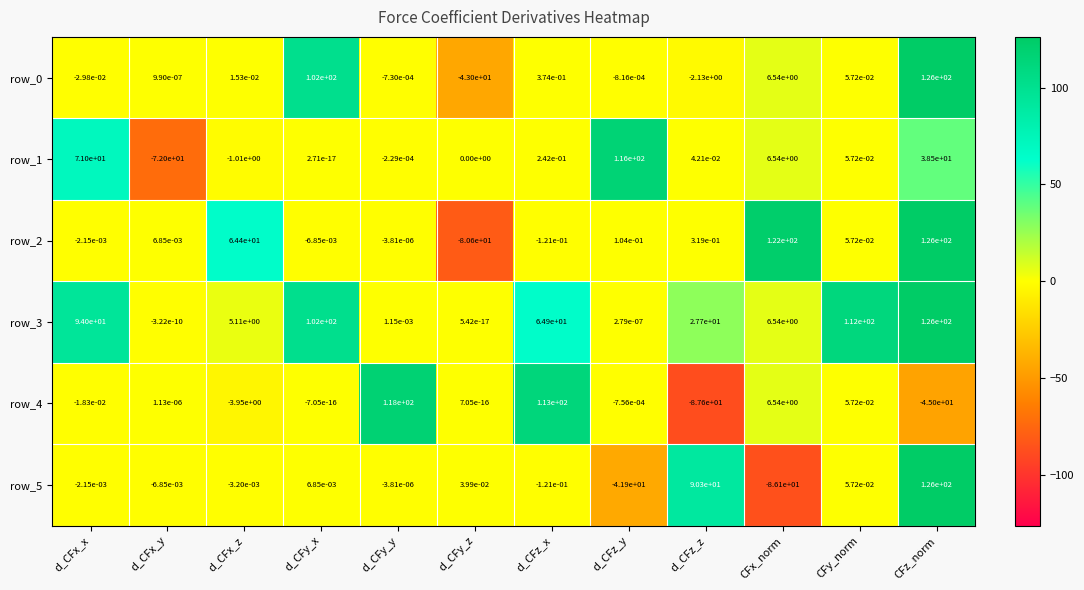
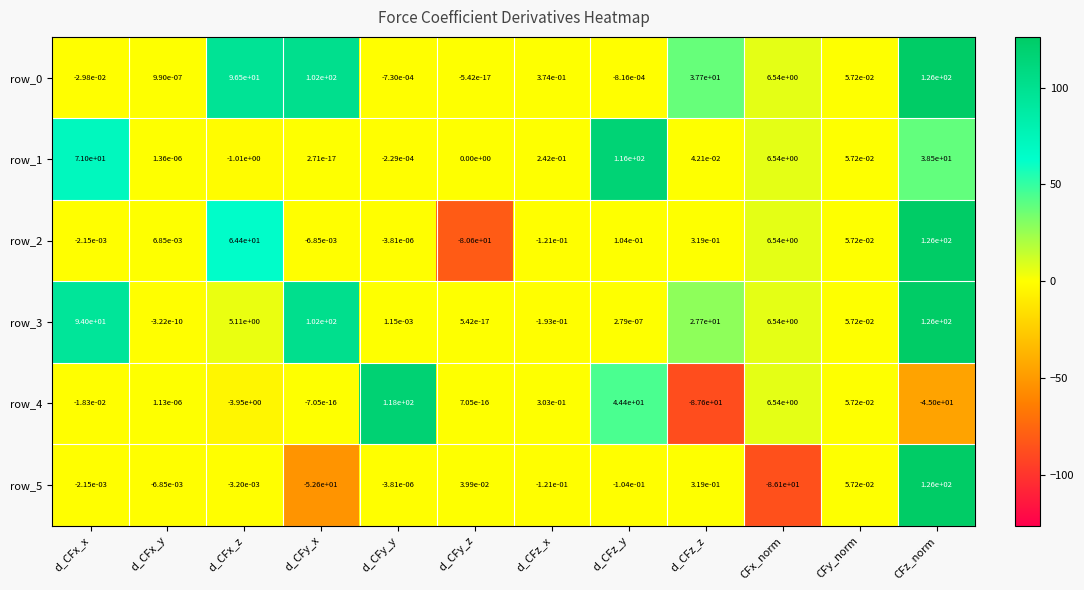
row_0, d_CFx_z: 1.53e-02 -> 9.65e+01
row_0, d_CFy_z: -4.30e+01 -> -5.42e-17
row_0, d_CFz_z: -2.13e+00 -> 3.77e+01
row_1, d_CFx_y: -7.20e+01 -> 1.36e-06
row_2, CFx_norm: 1.22e+02 -> 6.54e+00
row_3, d_CFz_x: 6.49e+01 -> -1.93e-01
row_3, CFy_norm: 1.12e+02 -> 5.72e-02
row_4, d_CFz_x: 1.13e+02 -> 3.03e-01
row_4, d_CFz_y: -7.56e-04 -> 4.44e+01
row_5, d_CFy_x: 6.85e-03 -> -5.26e+01
row_5, d_CFz_y: -4.19e+01 -> -1.04e-01
row_5, d_CFz_z: 9.03e+01 -> 3.19e-01
